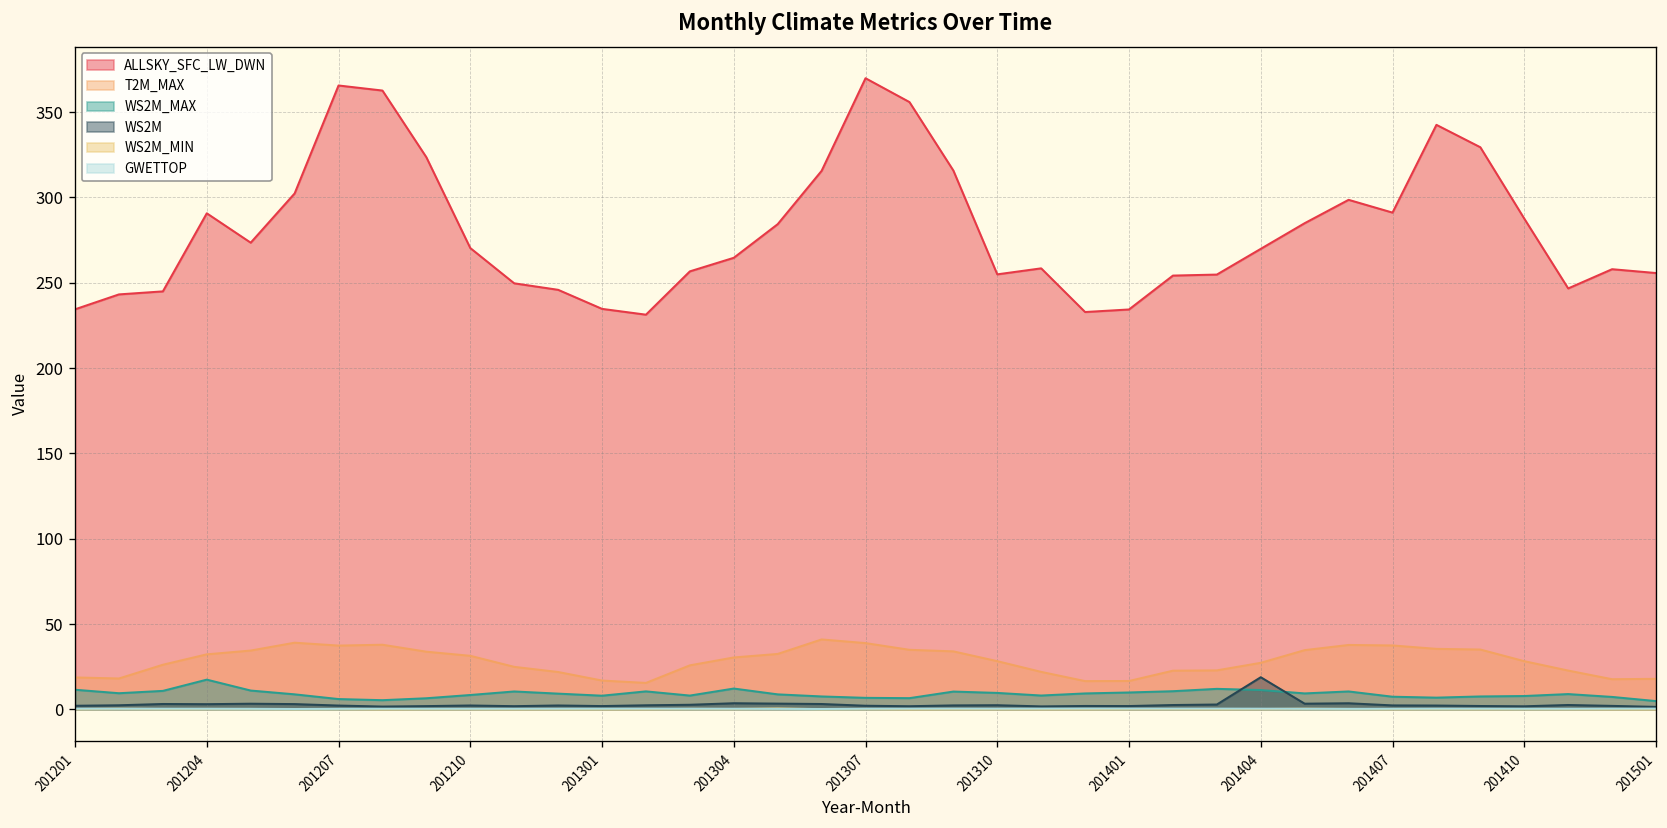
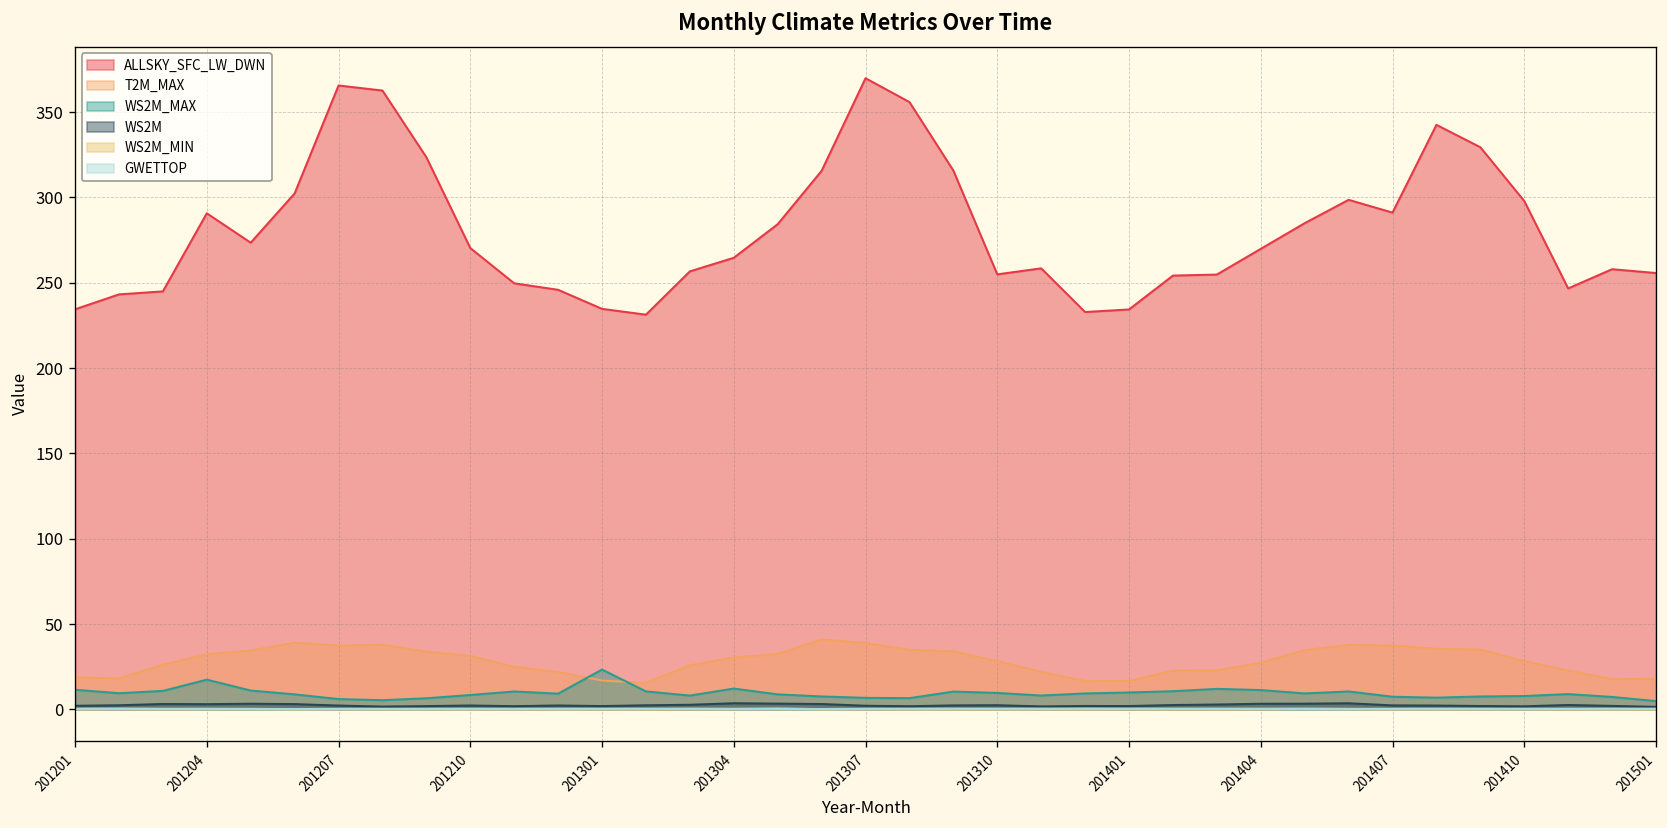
WS2M_MAX, 201301: 8 -> 23
WS2M, 201404: 19 -> 3
ALLSKY_SFC_LW_DWN, 201410: 288 -> 298
